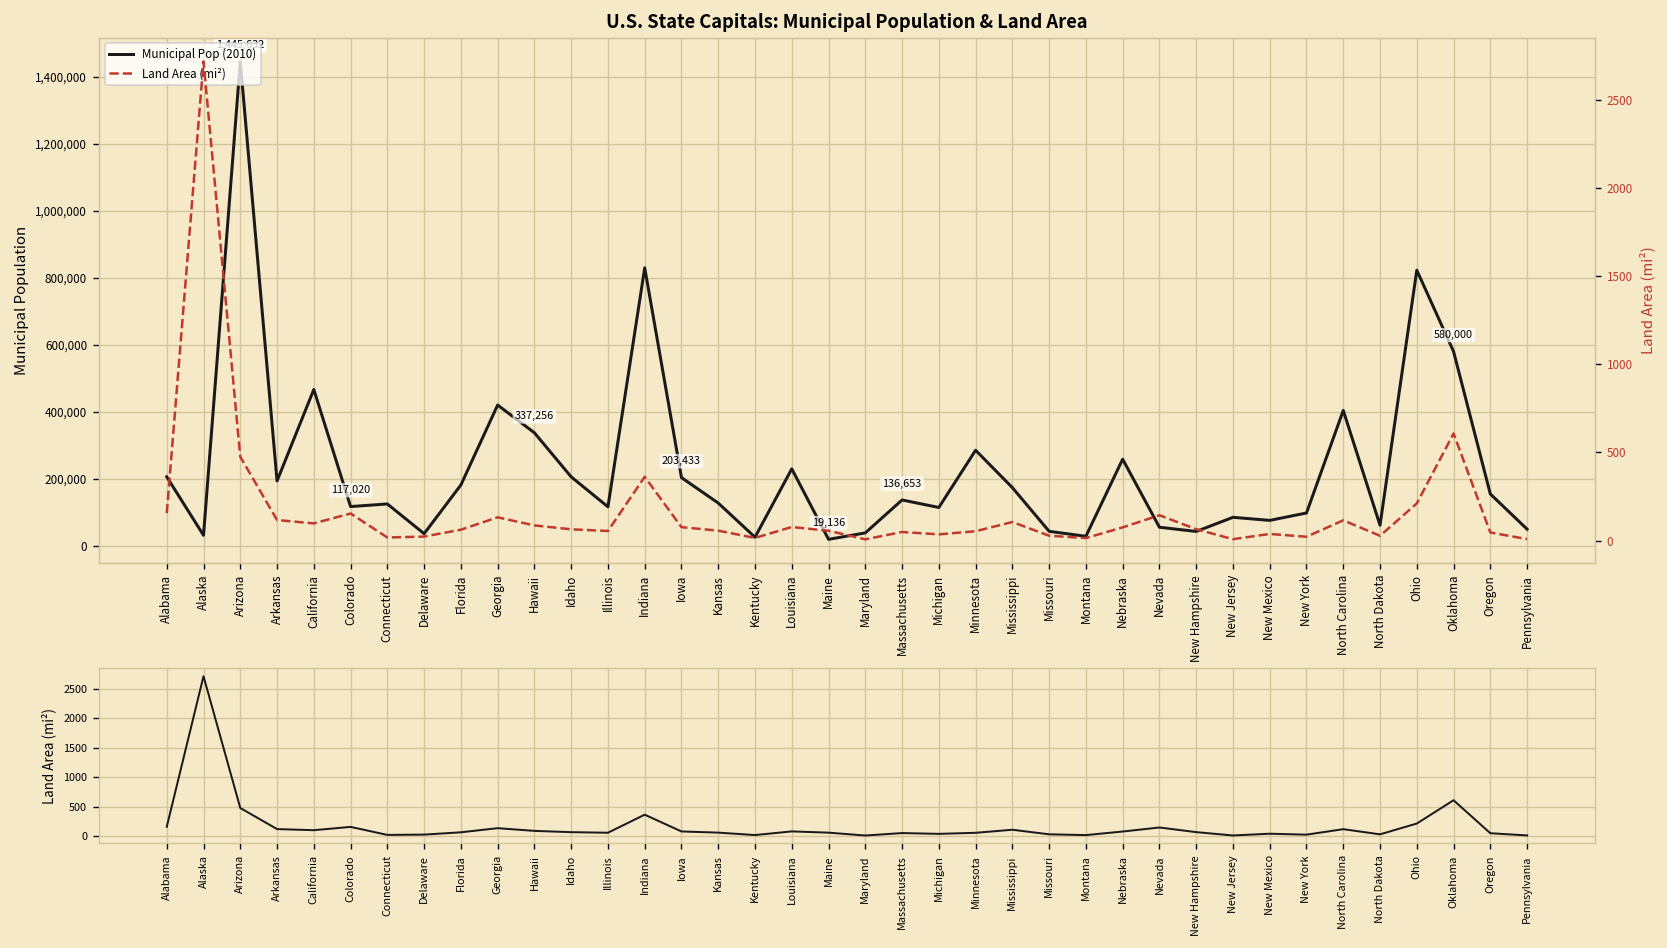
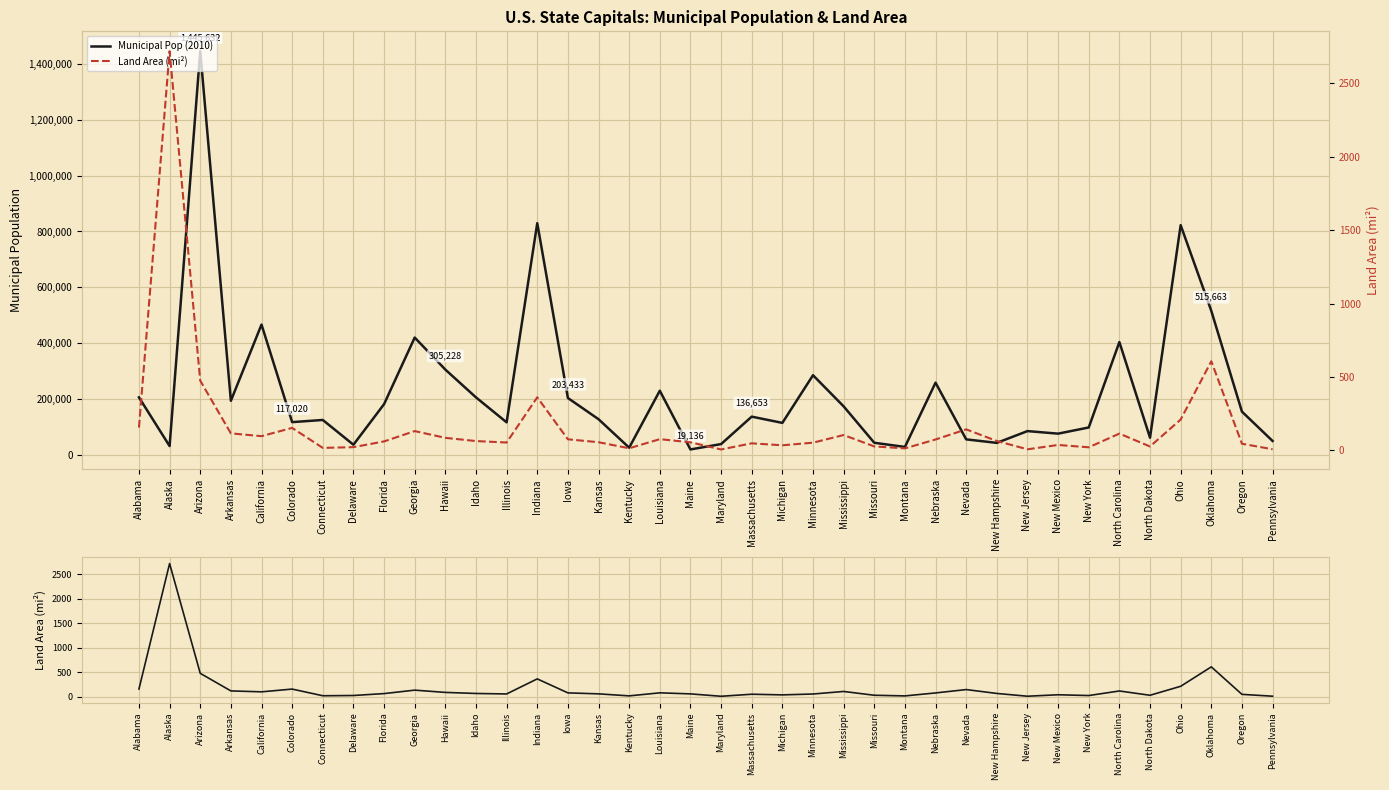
U.S. State Capitals: Municipal Population & Land Area, Municipal Pop (2010), Hawaii: 337,256 -> 305,228
U.S. State Capitals: Municipal Population & Land Area, Municipal Pop (2010), Oklahoma: 580,000 -> 515,663
